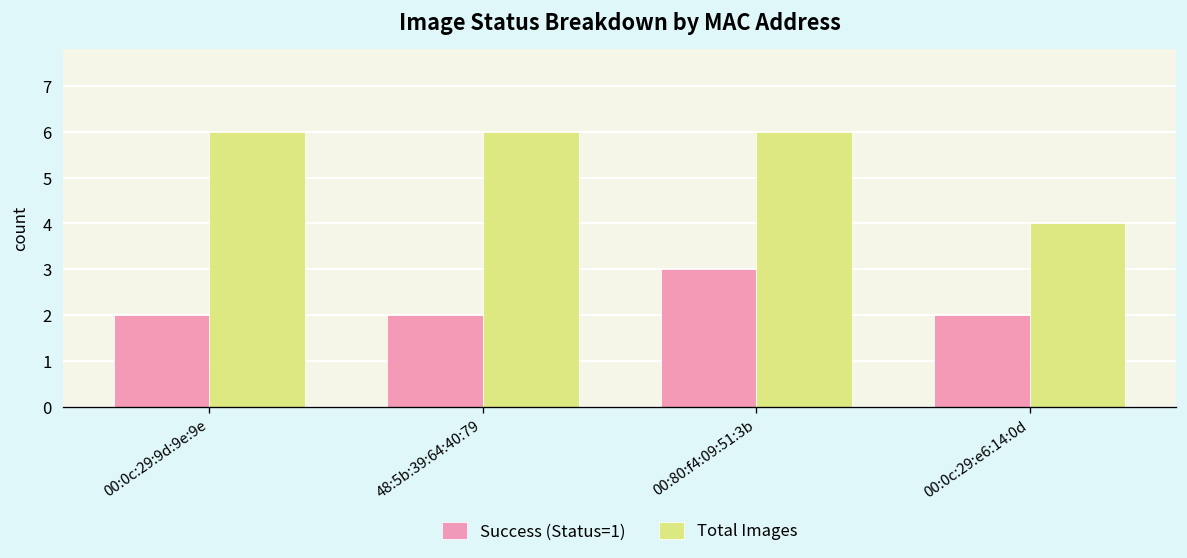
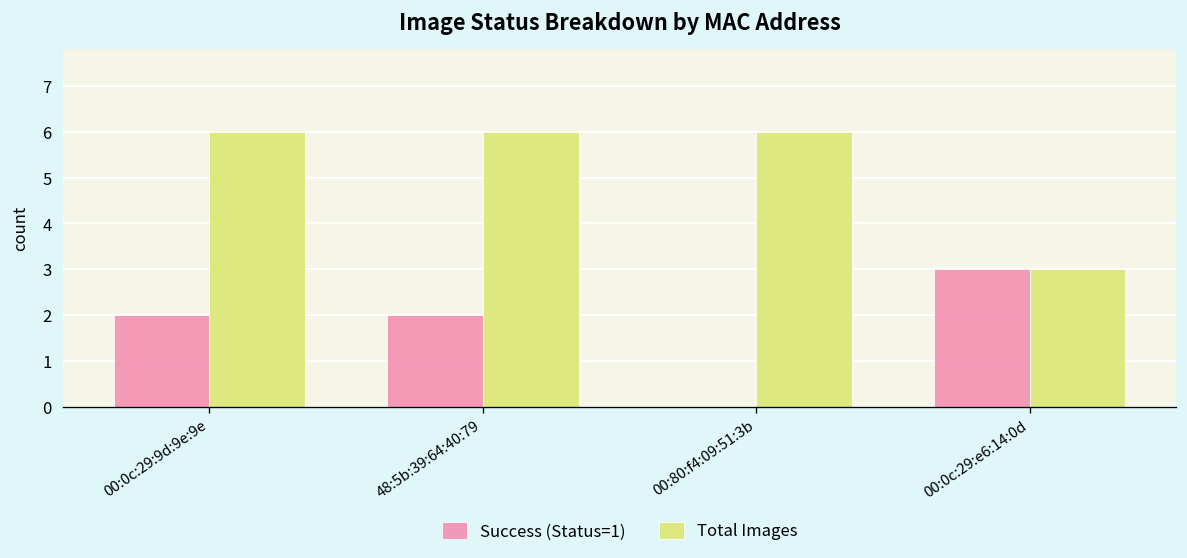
Success (Status=1), 00:80:f4:09:51:3b: 3 -> 0
Success (Status=1), 00:0c:29:e6:14:0d: 2 -> 3
Total Images, 00:0c:29:e6:14:0d: 4 -> 3
